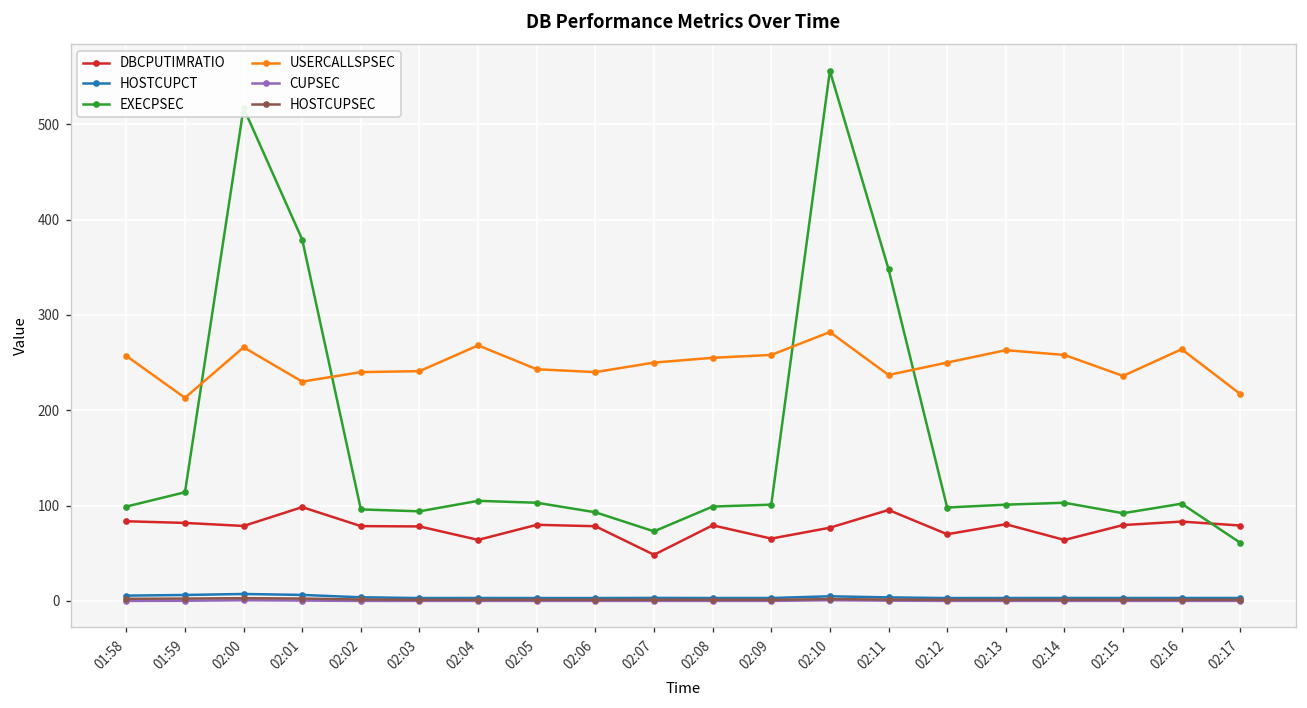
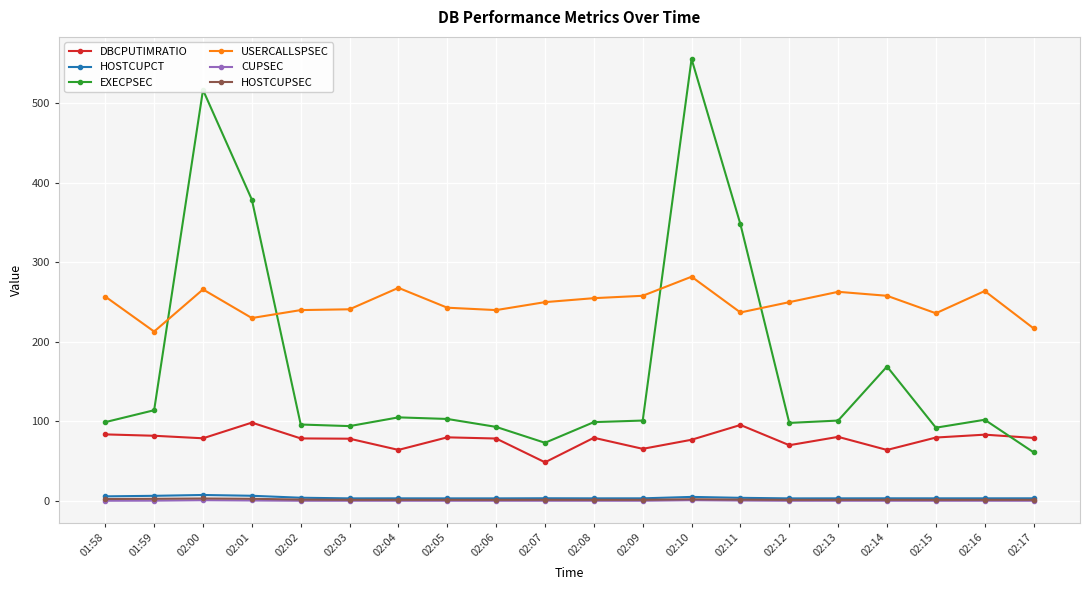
EXECPSEC, 02:14: 100 -> 170
